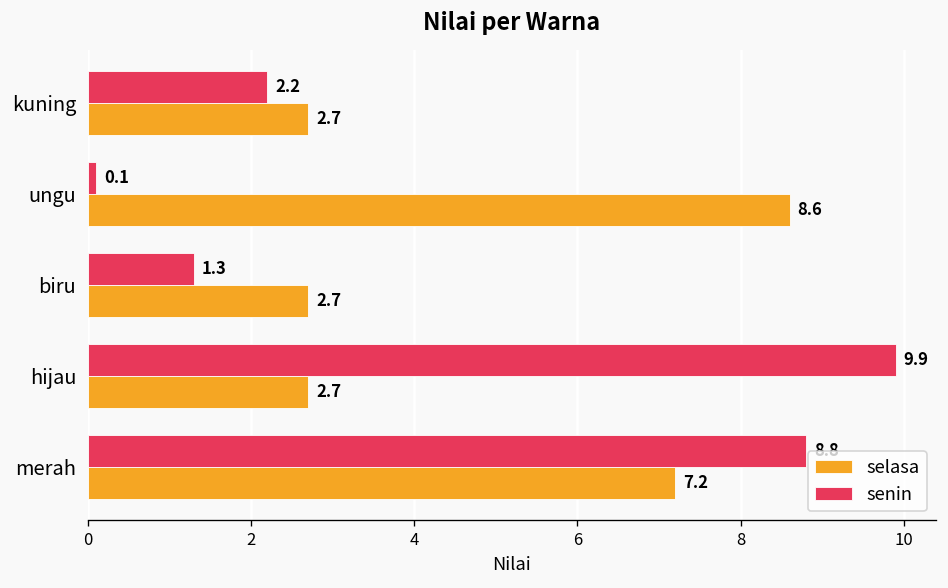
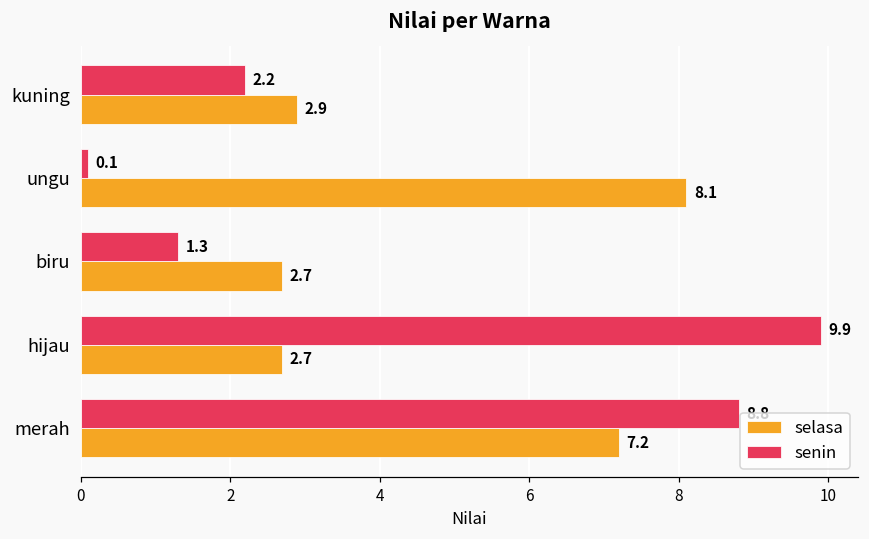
selasa, kuning: 2.7 -> 2.9
selasa, ungu: 8.6 -> 8.1
